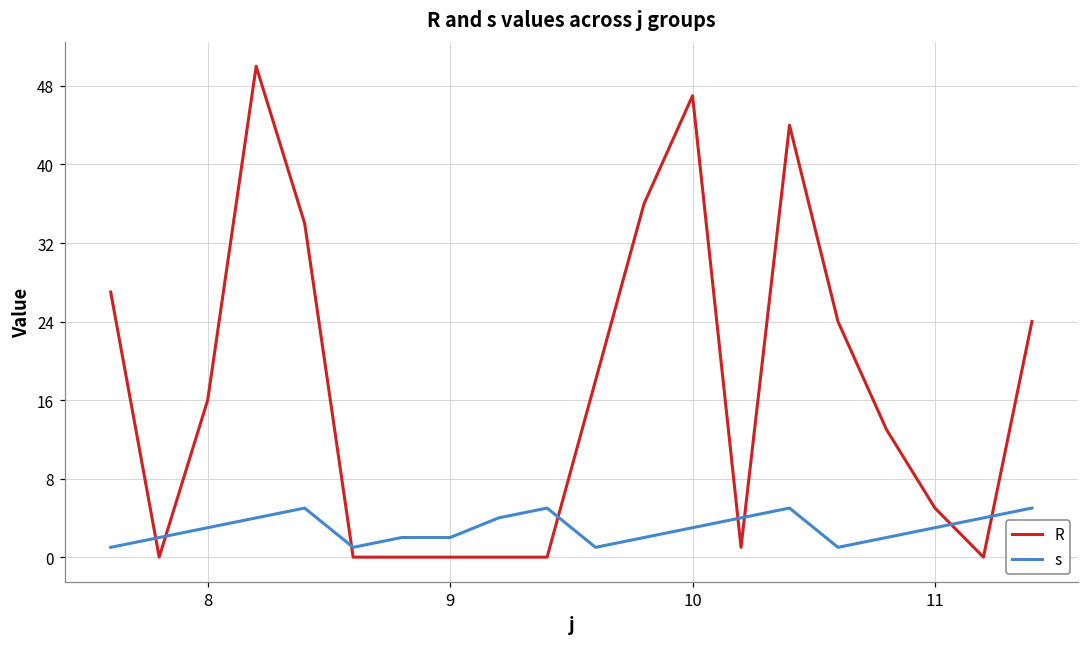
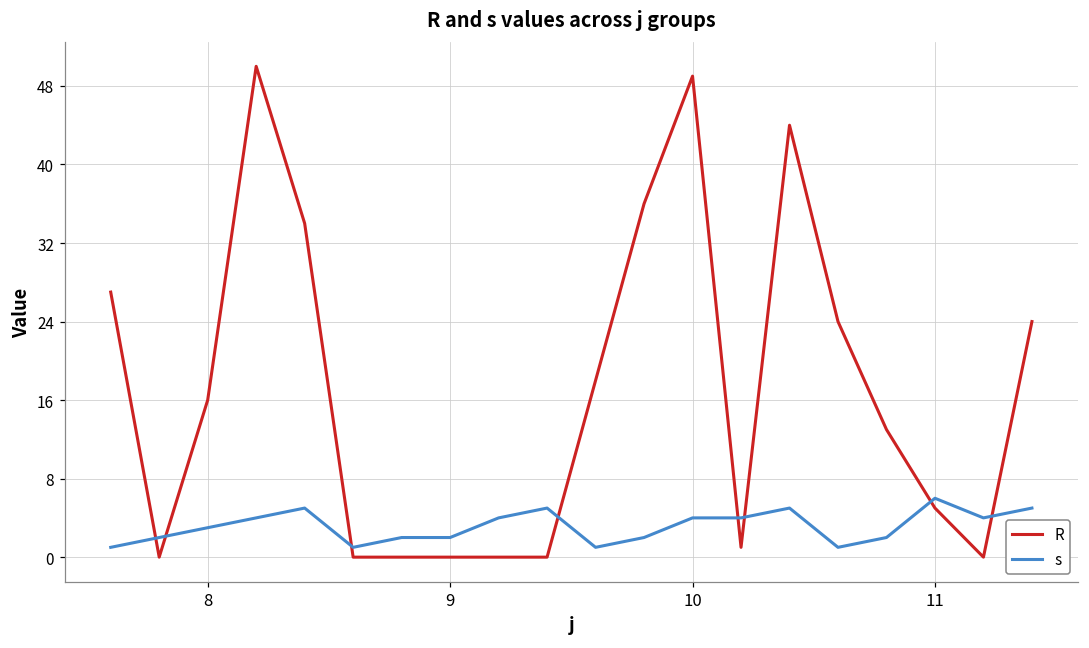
R, 10: 47 -> 49
s, 10: 3 -> 4
s, 11: 3 -> 6
